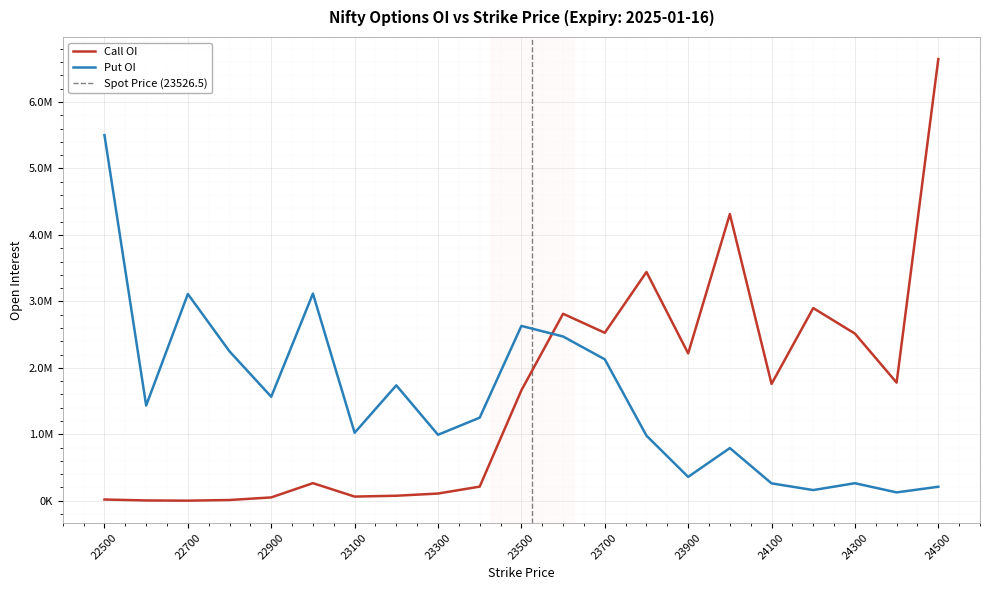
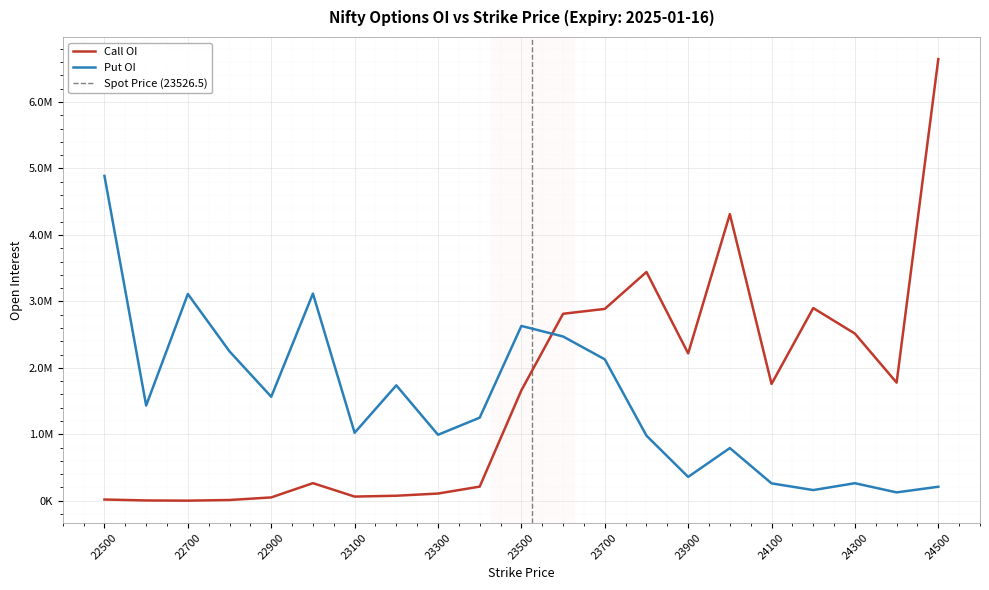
Put OI, 22500: 5500000 -> 4900000
Call OI, 23700: 2500000 -> 2900000
